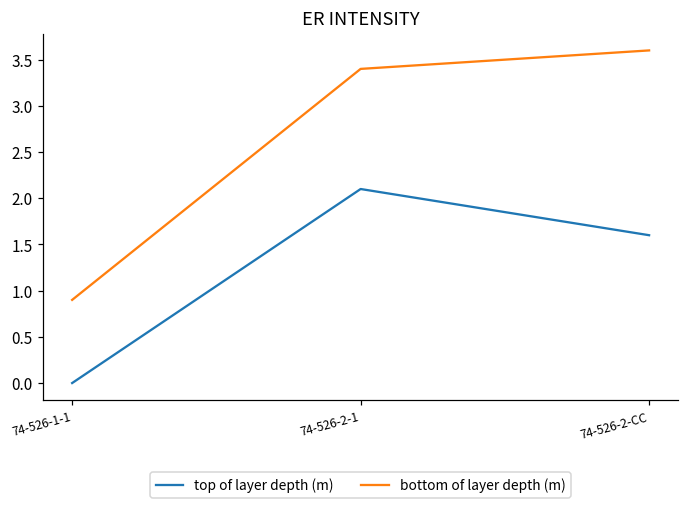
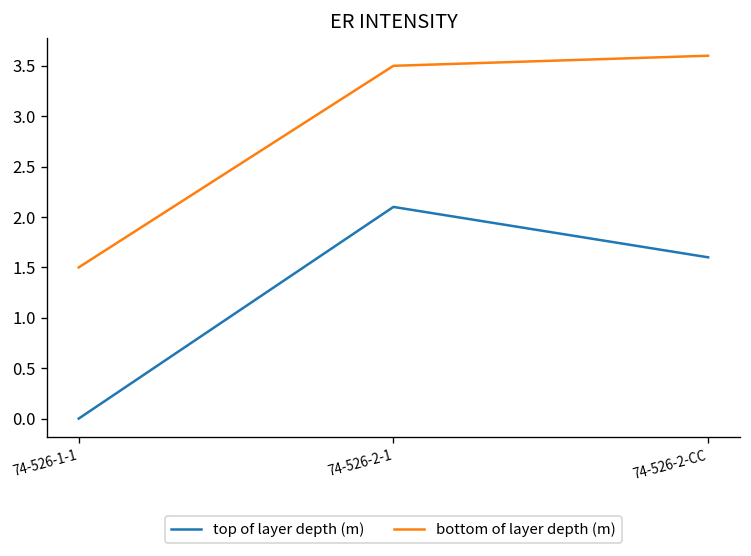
bottom of layer depth (m), 74-526-1-1: 0.9 -> 1.5
bottom of layer depth (m), 74-526-2-1: 3.4 -> 3.5
